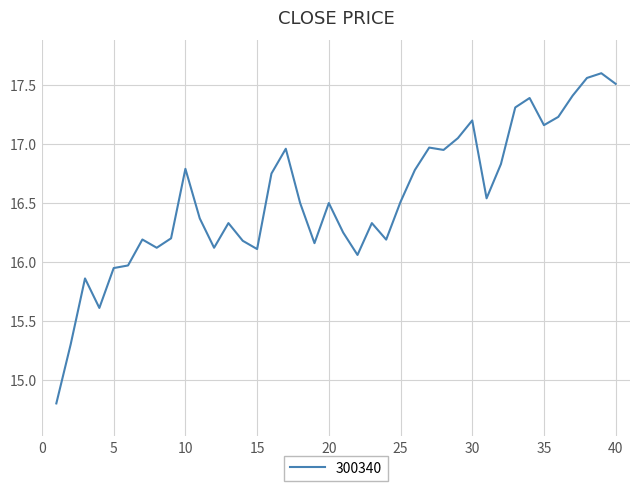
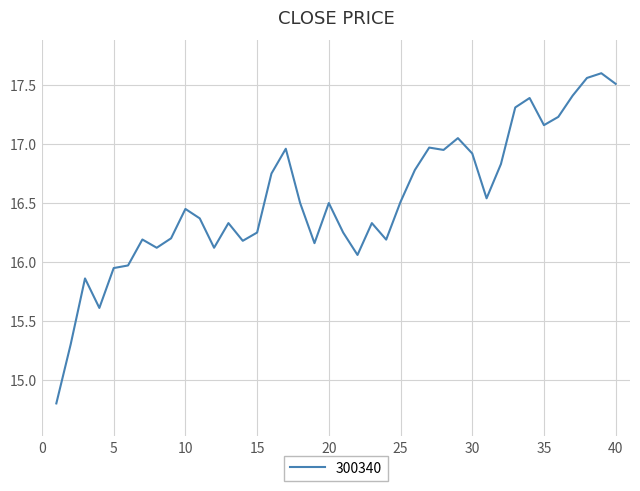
10: 16.79 -> 16.45
15: 16.11 -> 16.25
30: 17.20 -> 16.92
